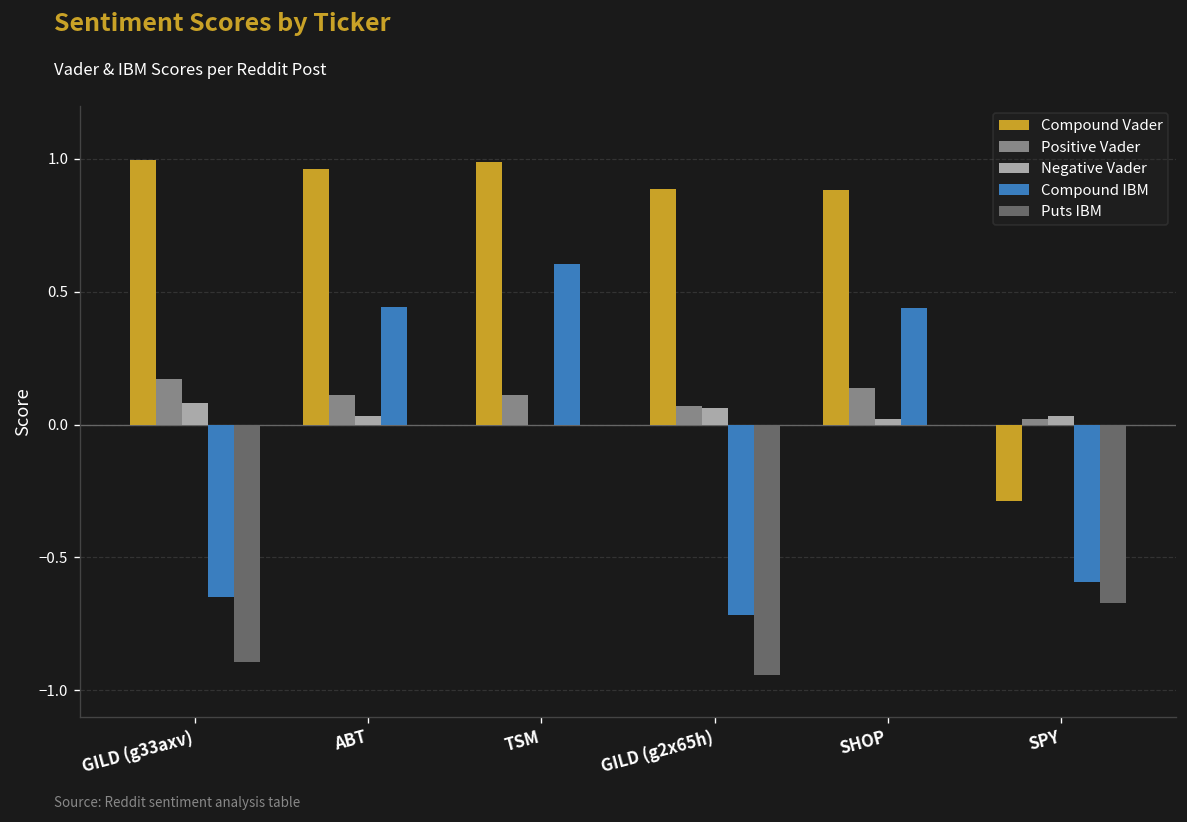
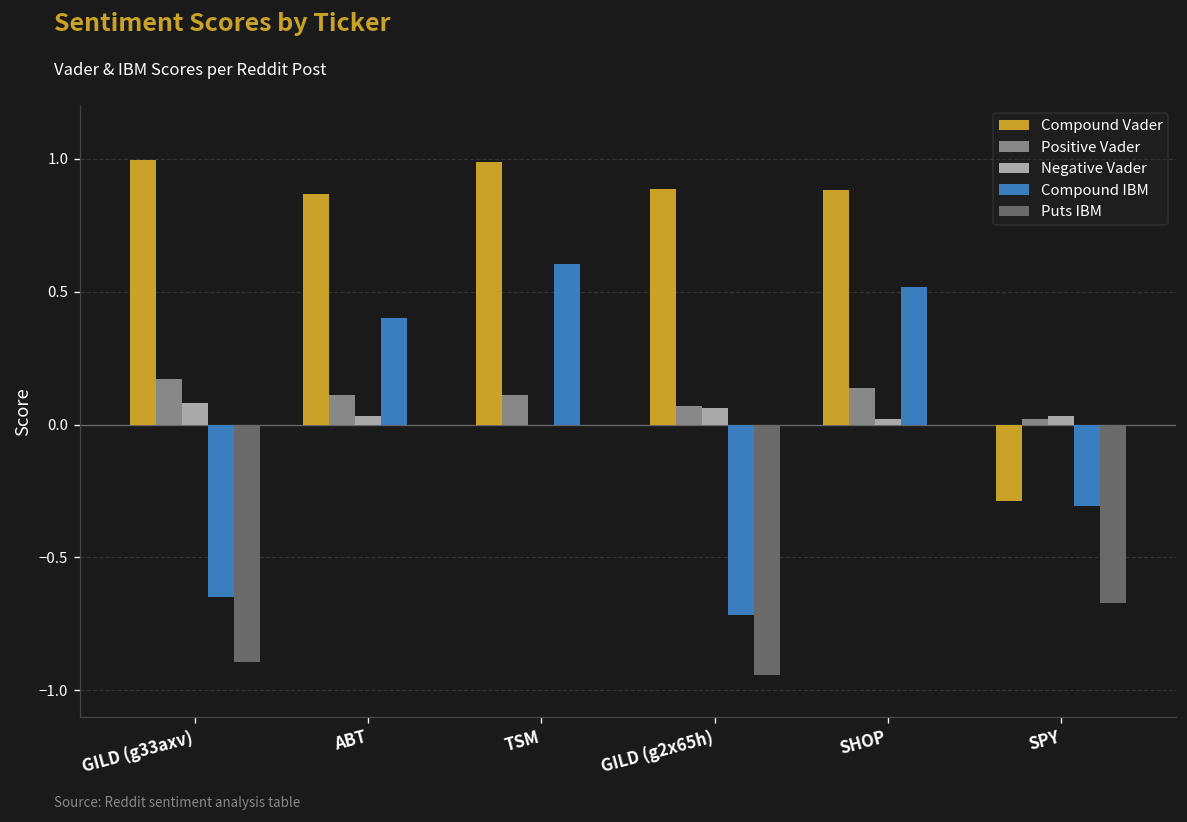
Compound Vader, ABT: 0.96 -> 0.87
Compound IBM, ABT: 0.44 -> 0.40
Compound IBM, SHOP: 0.44 -> 0.52
Compound IBM, SPY: -0.59 -> -0.31
